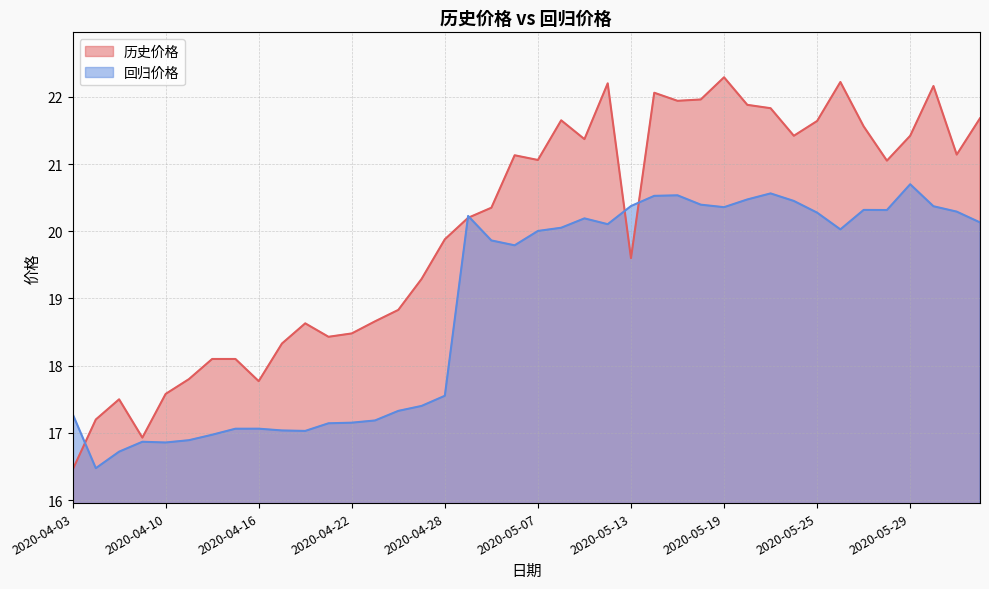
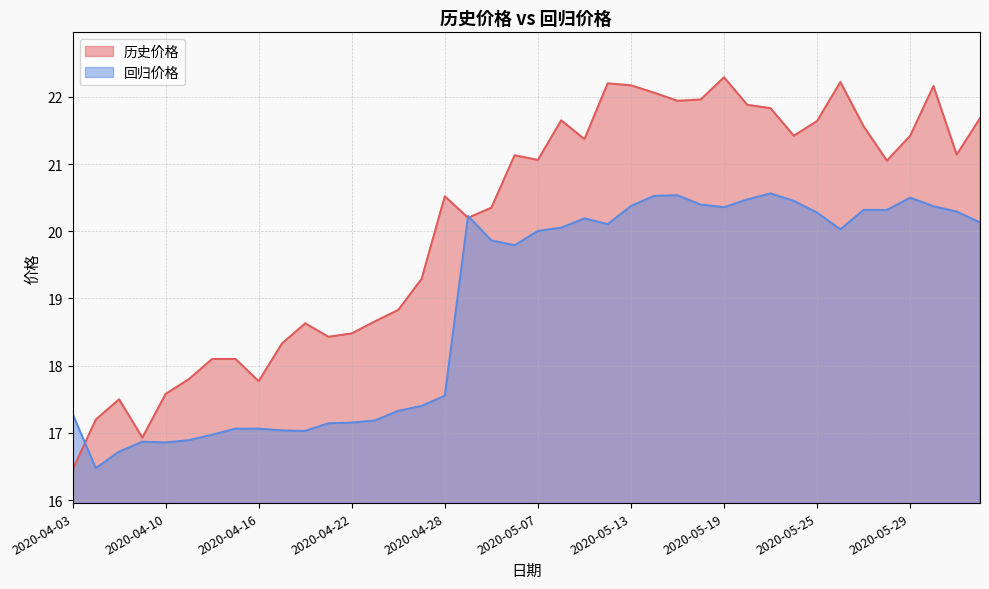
历史价格, 2020-04-28: 19.9 -> 20.5
历史价格, 2020-05-13: 19.6 -> 22.2
回归价格, 2020-05-29: 20.7 -> 20.5
